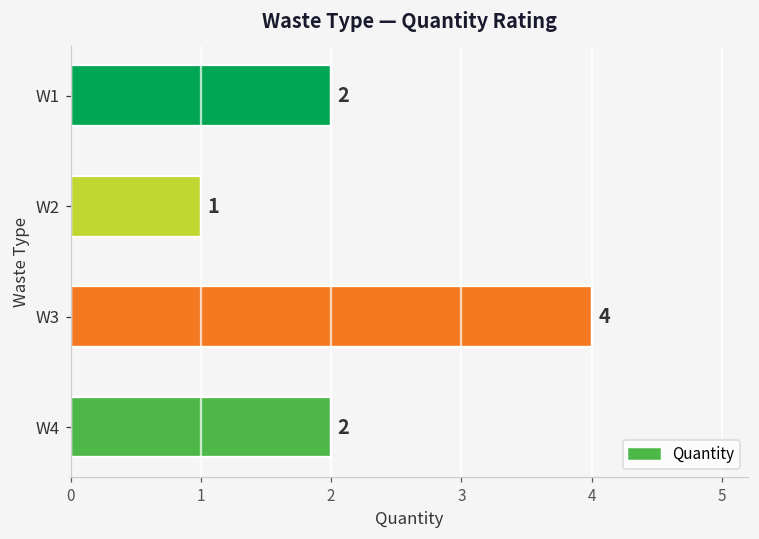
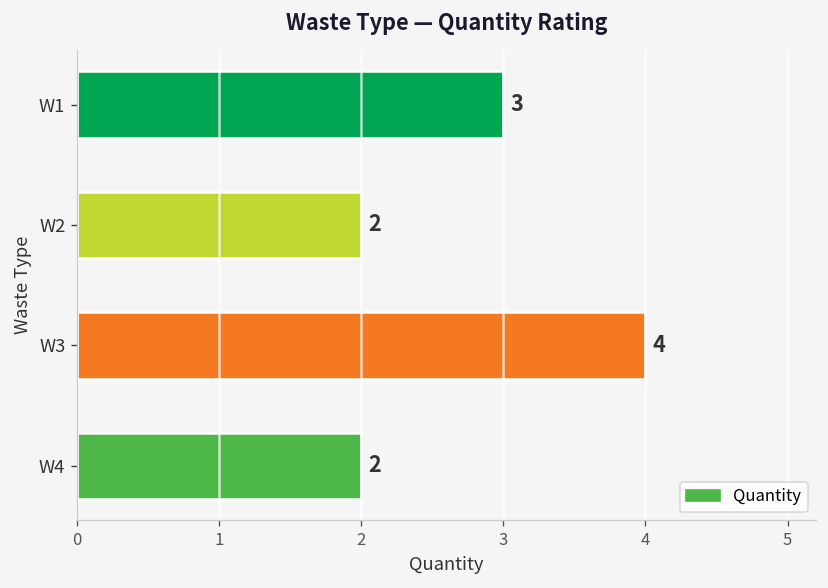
W1: 2 -> 3
W2: 1 -> 2
